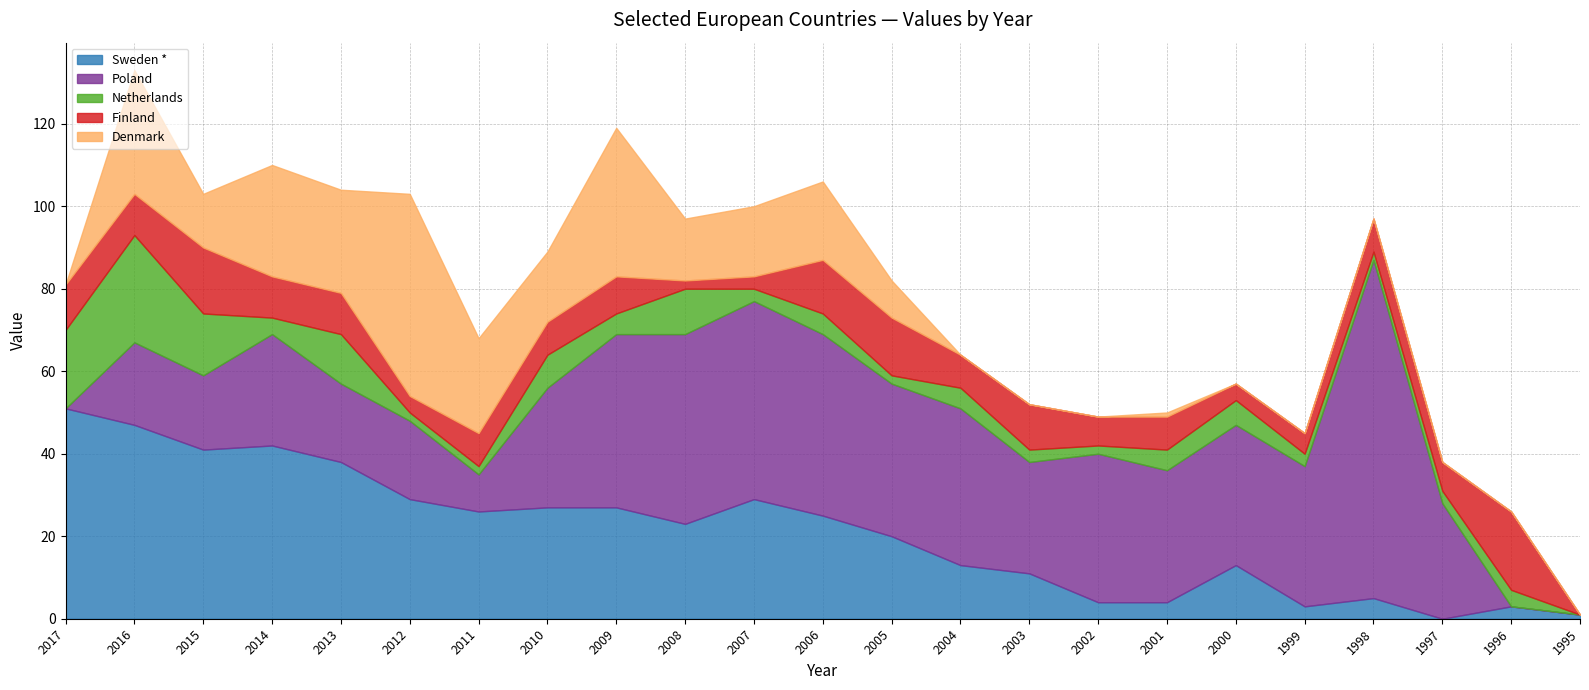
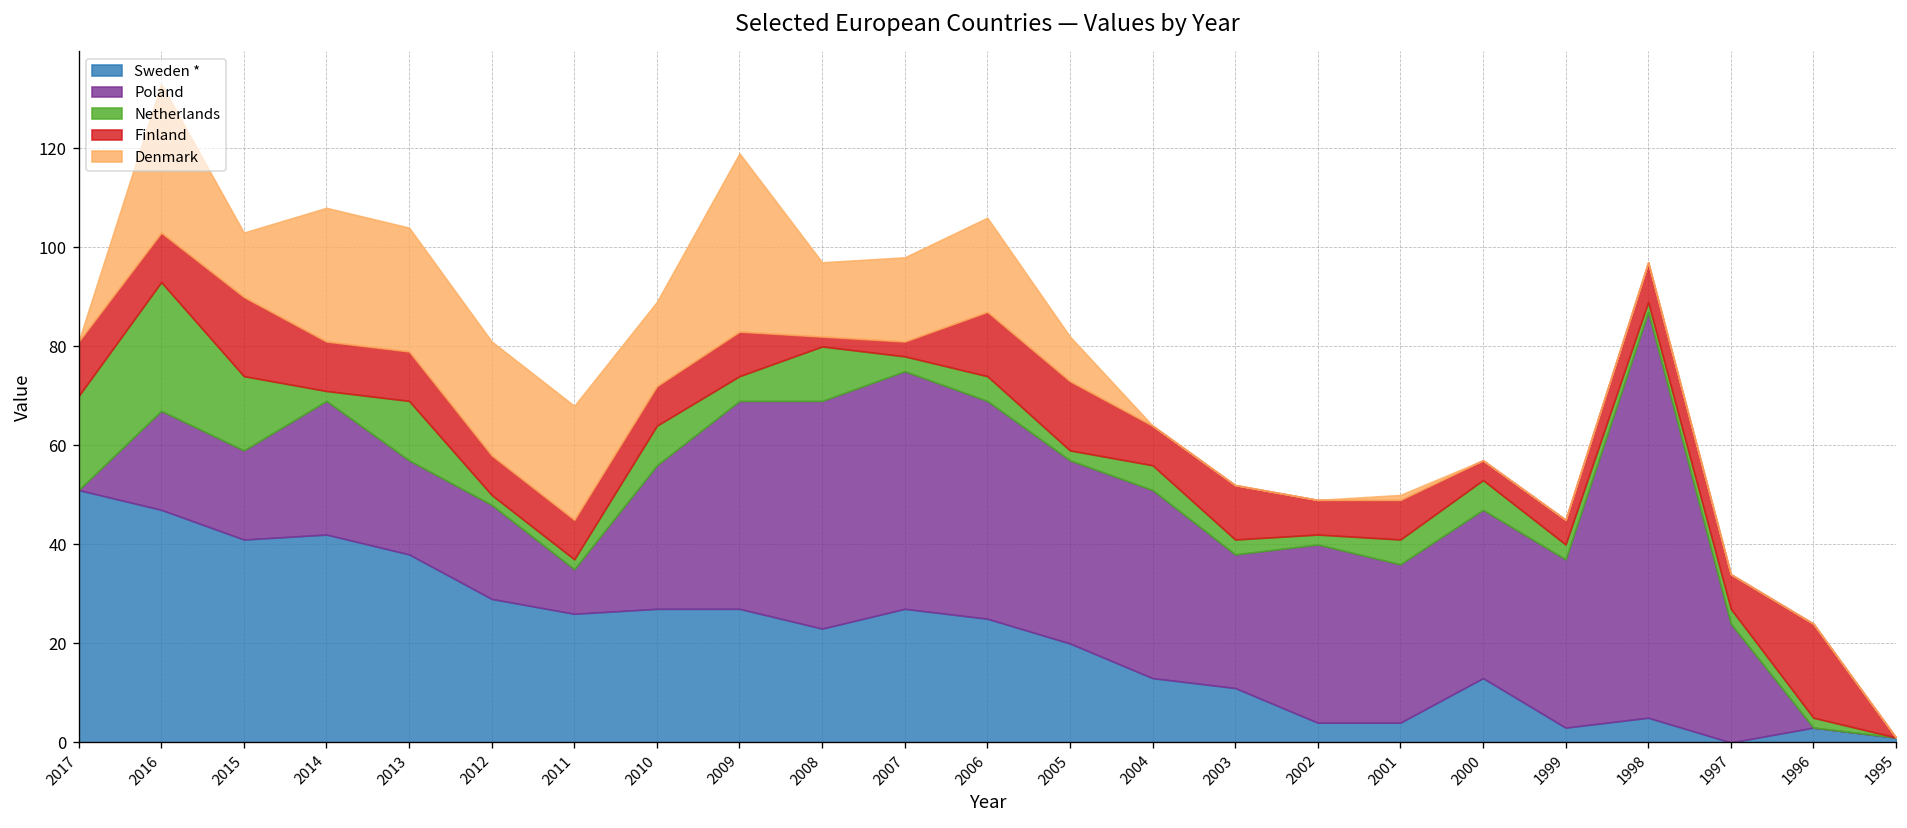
Netherlands, 2014: 4 -> 2
Finland, 2012: 4 -> 8
Denmark, 2012: 49 -> 23
Sweden *, 2007: 29 -> 27
Poland, 1997: 28 -> 24
Netherlands, 1996: 4 -> 2
